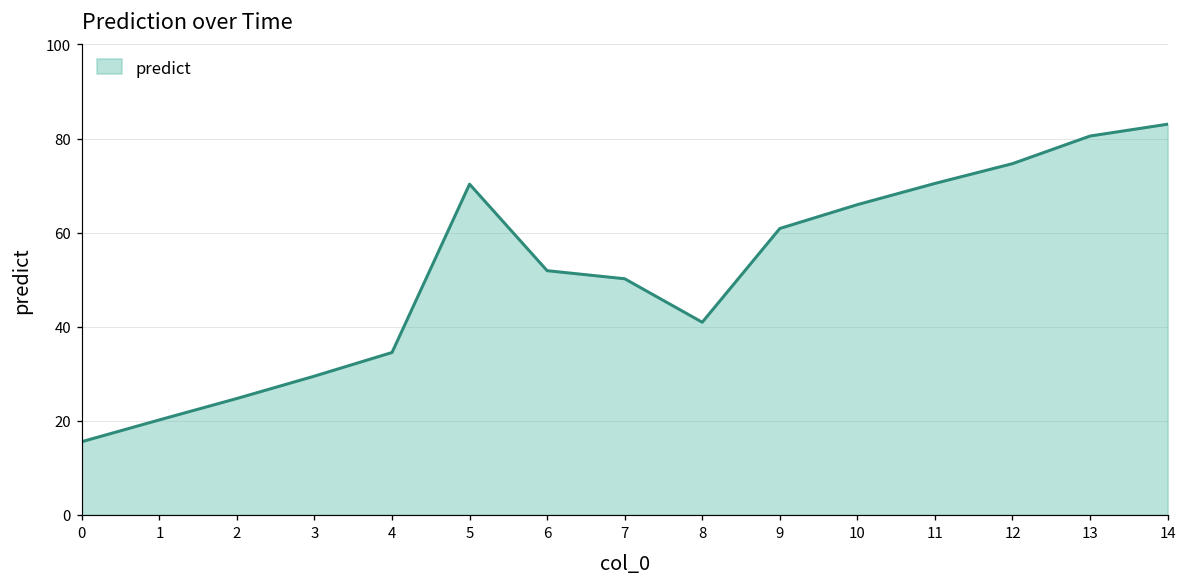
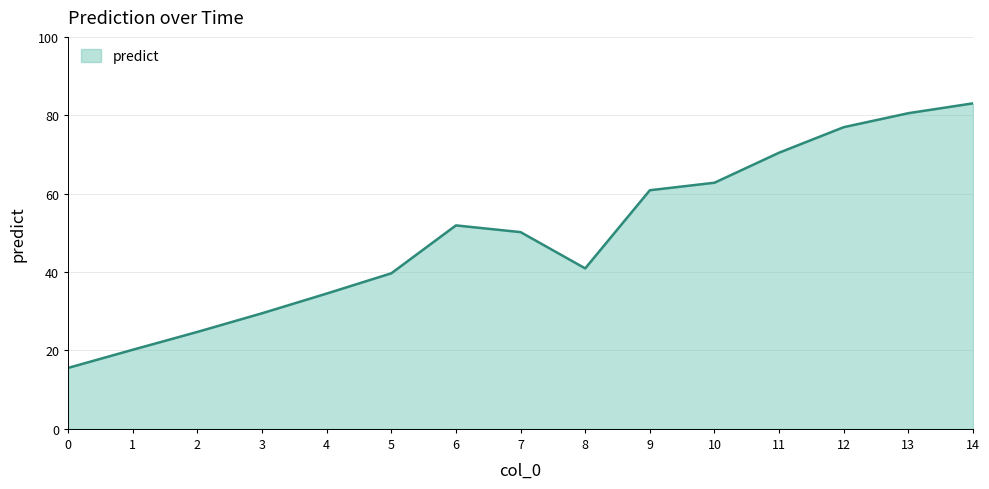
5: 70 -> 40
10: 66 -> 63
12: 75 -> 77
